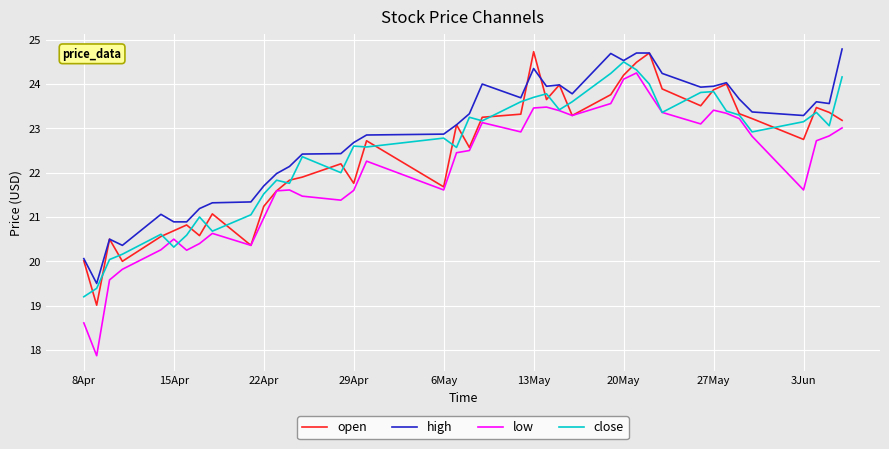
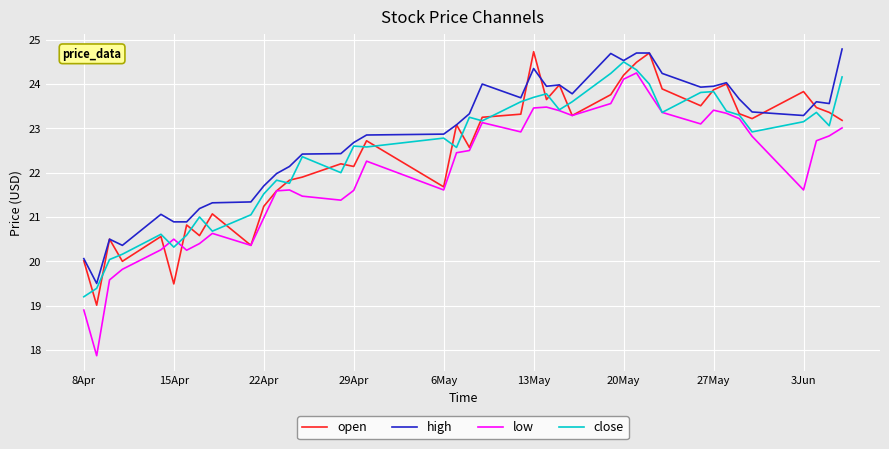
low, 8Apr: 18.6 -> 18.9
open, 15Apr: 20.7 -> 19.5
open, 29Apr: 21.8 -> 22.1
open, 3Jun: 22.8 -> 23.8
